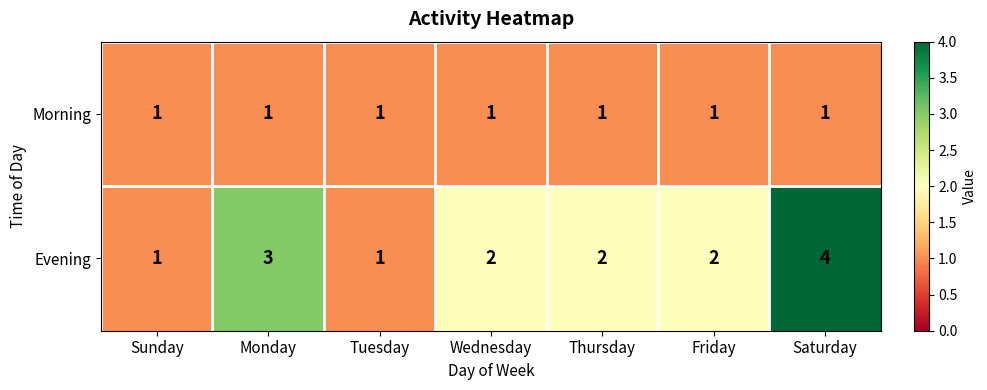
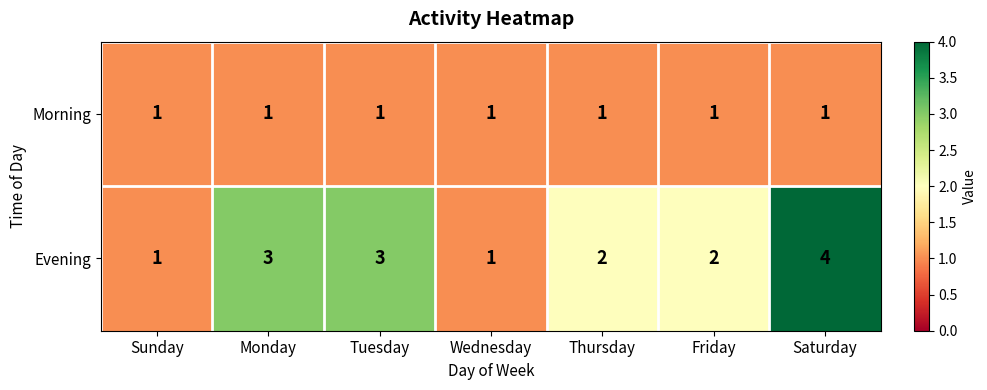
Evening, Tuesday: 1 -> 3
Evening, Wednesday: 2 -> 1
